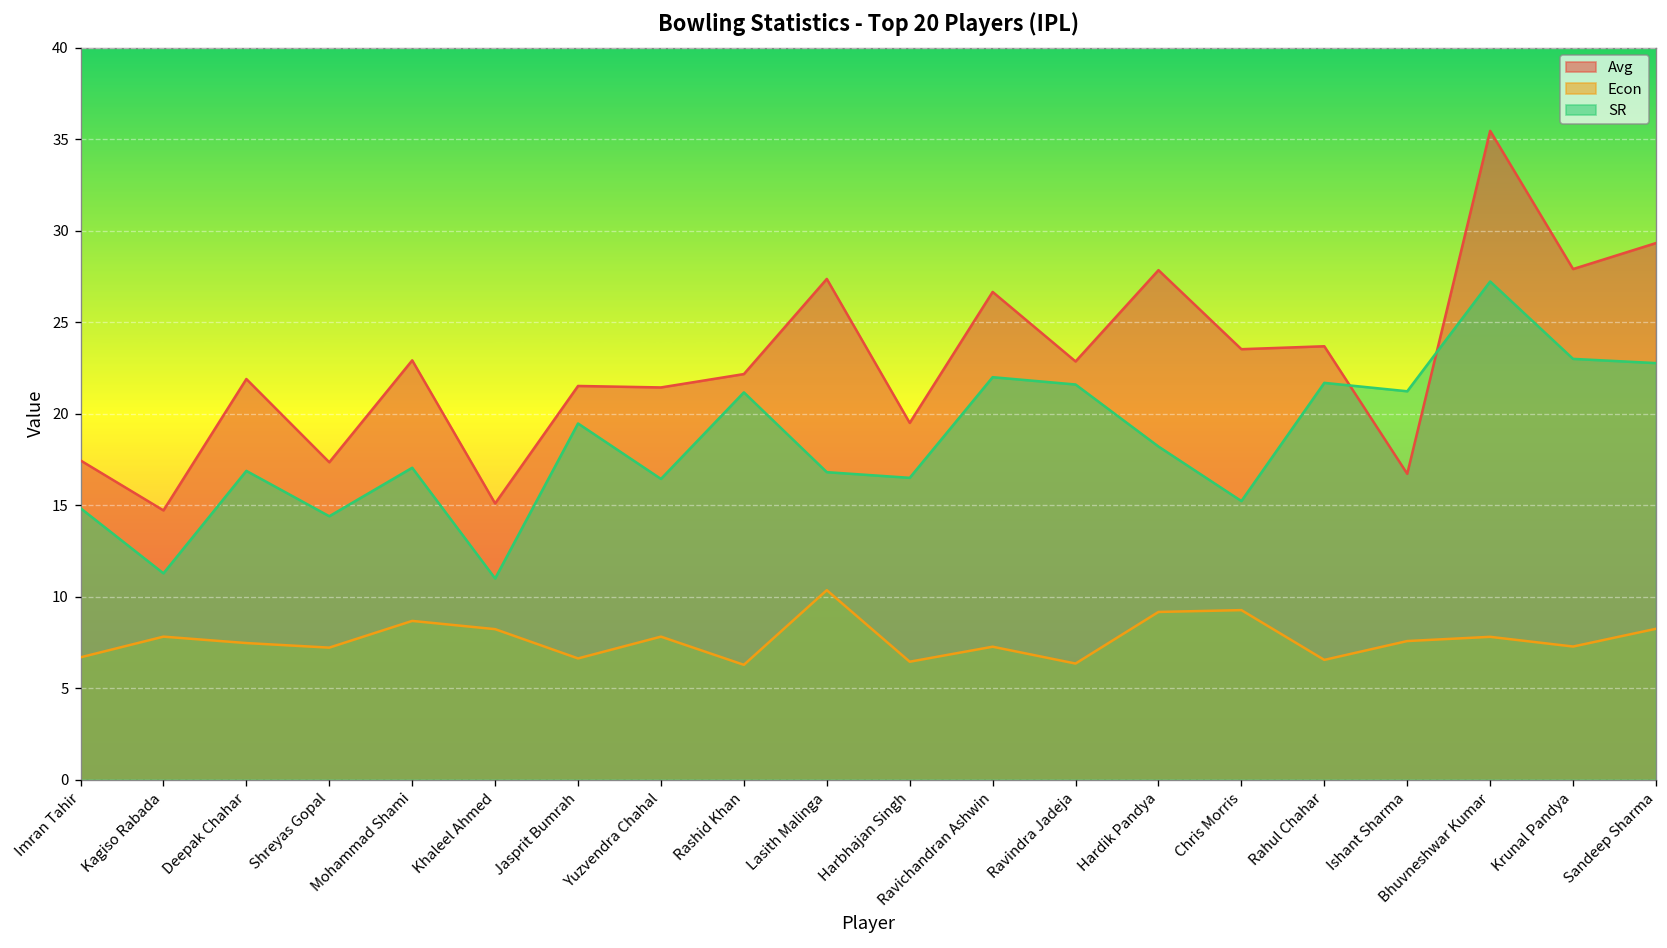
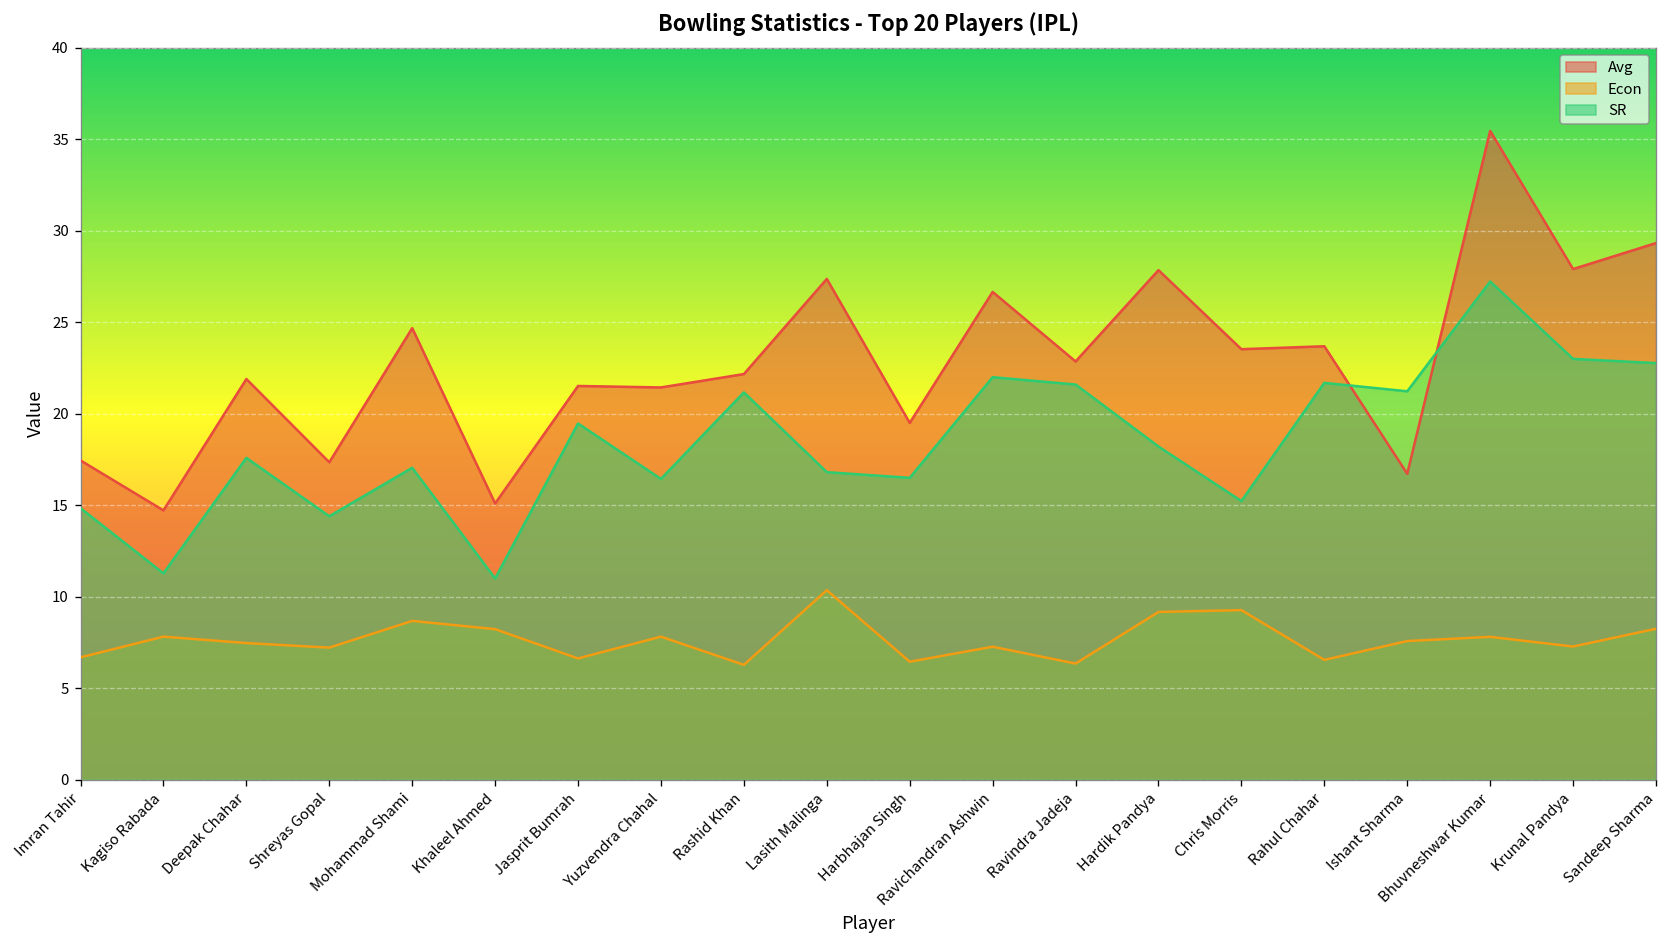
SR, Deepak Chahar: 16.9 -> 17.6
Avg, Mohammad Shami: 22.9 -> 24.7
